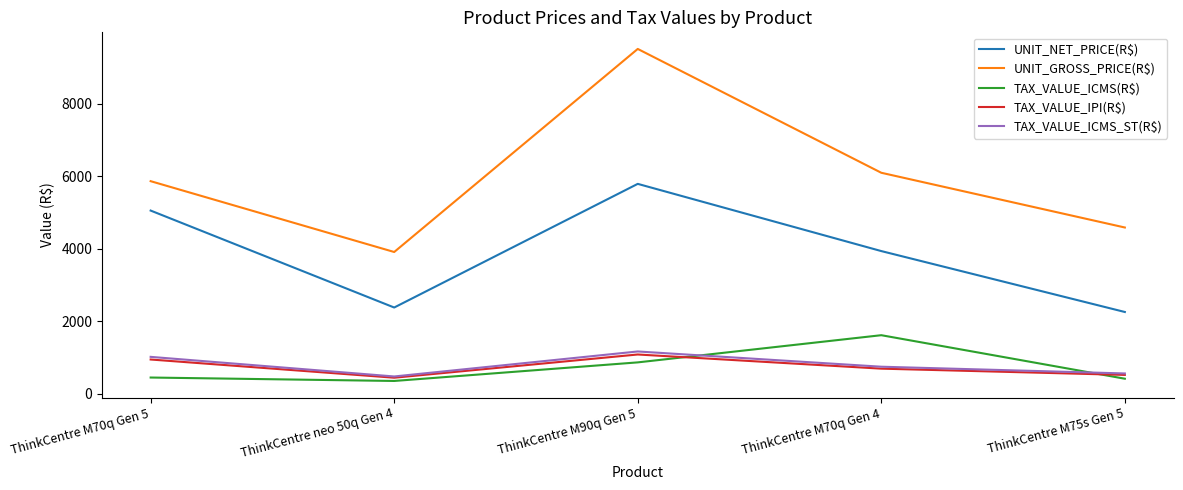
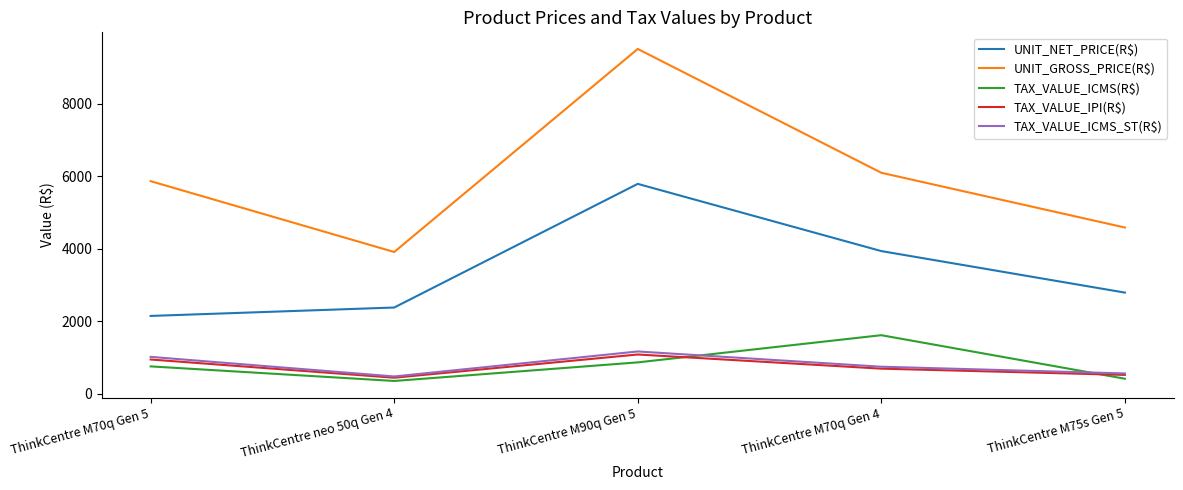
UNIT_NET_PRICE(R$), ThinkCentre M70q Gen 5: 5100 -> 2200
TAX_VALUE_ICMS(R$), ThinkCentre M70q Gen 5: 500 -> 800
UNIT_NET_PRICE(R$), ThinkCentre M75s Gen 5: 2300 -> 2800
